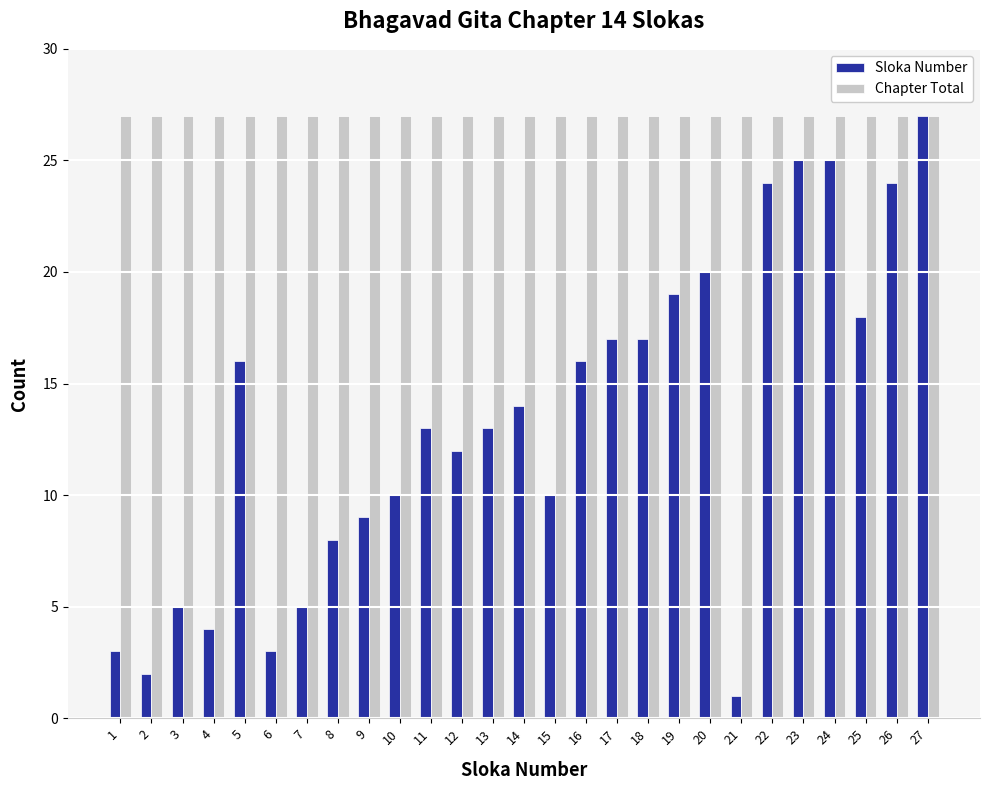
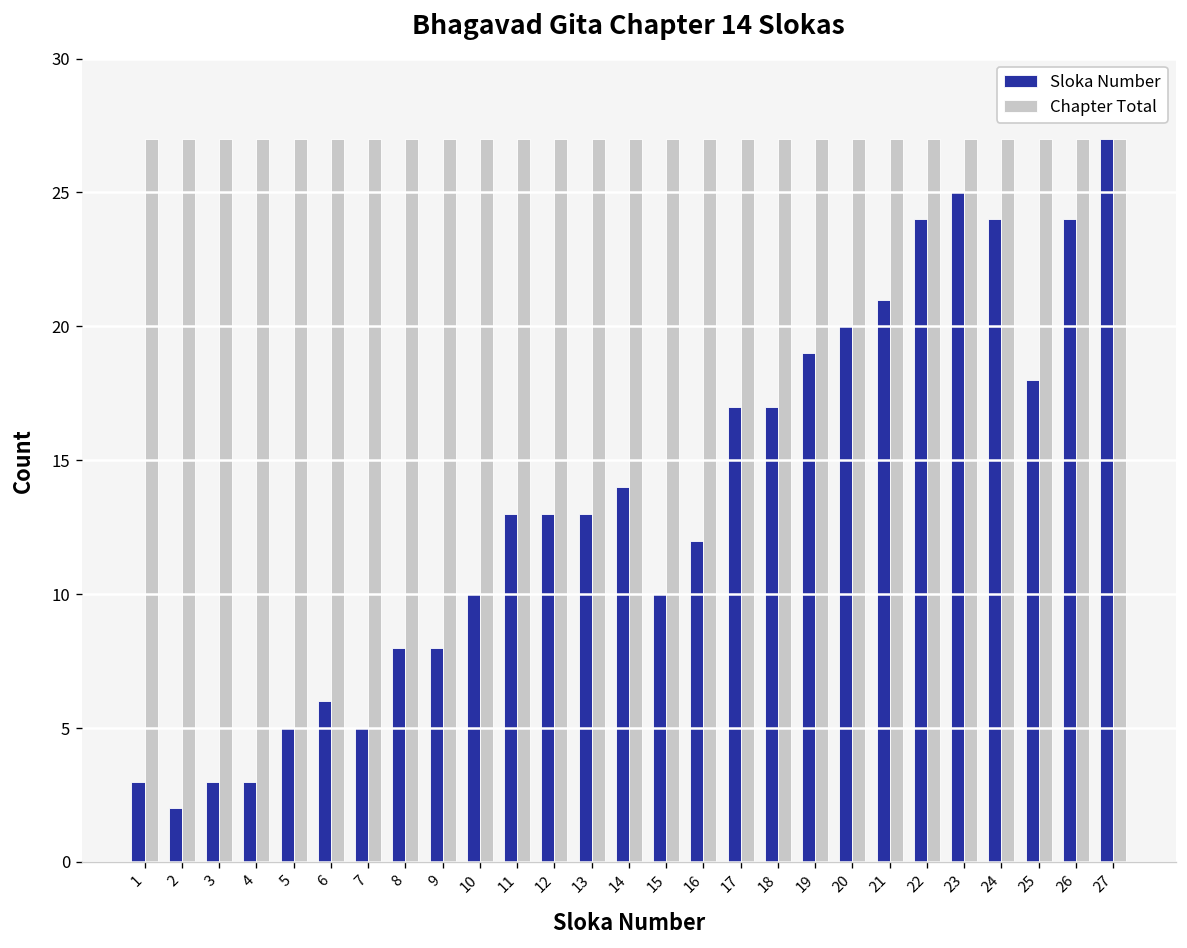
Sloka Number, 3: 5 -> 3
Sloka Number, 4: 4 -> 3
Sloka Number, 5: 16 -> 5
Sloka Number, 6: 3 -> 6
Sloka Number, 9: 9 -> 8
Sloka Number, 12: 12 -> 13
Sloka Number, 16: 16 -> 12
Sloka Number, 21: 1 -> 21
Sloka Number, 24: 25 -> 24
